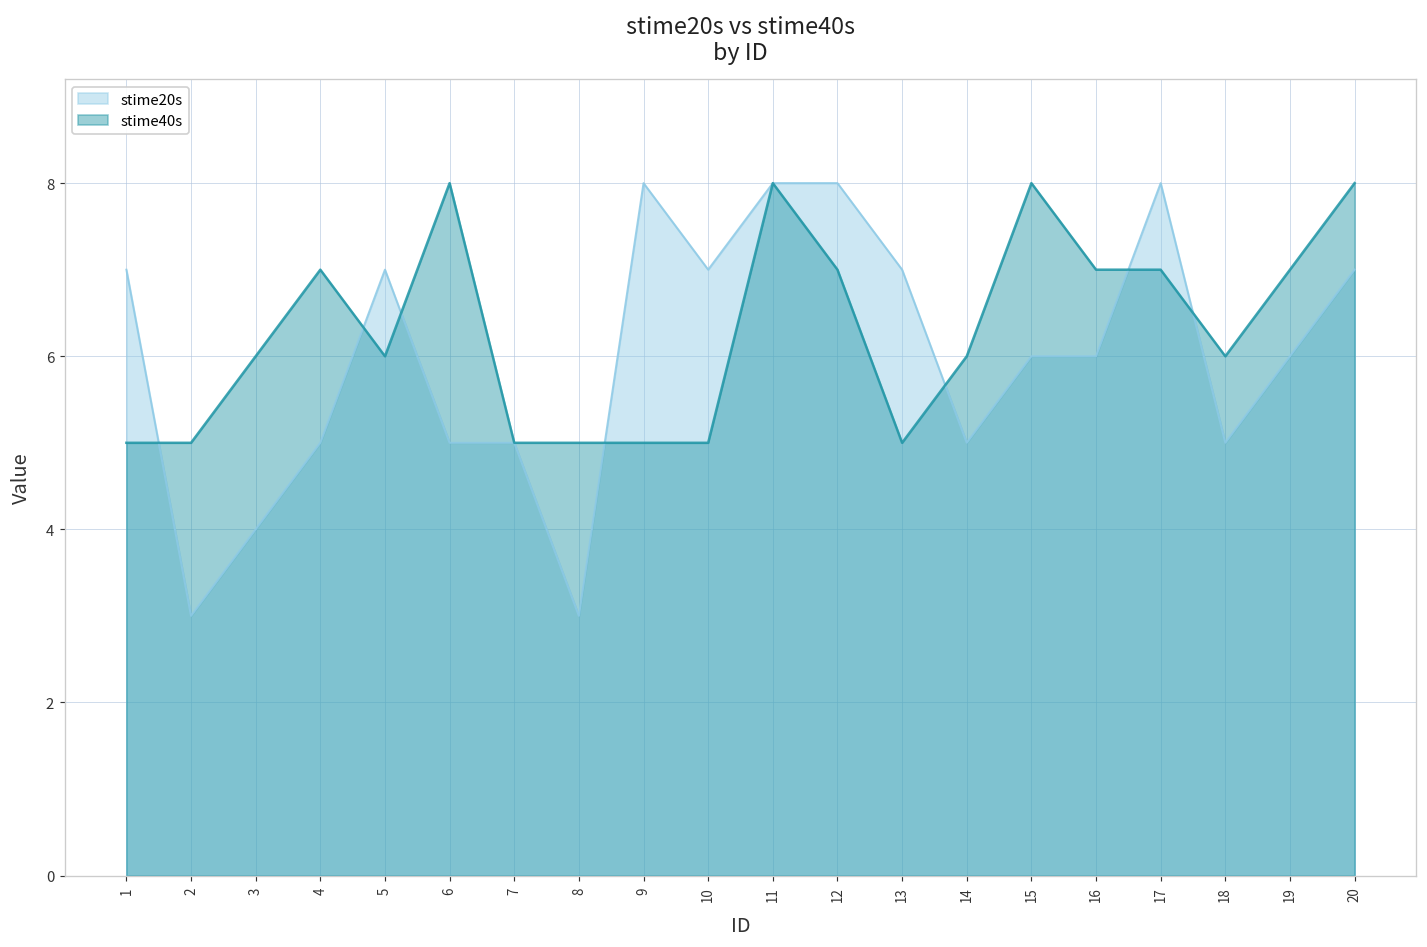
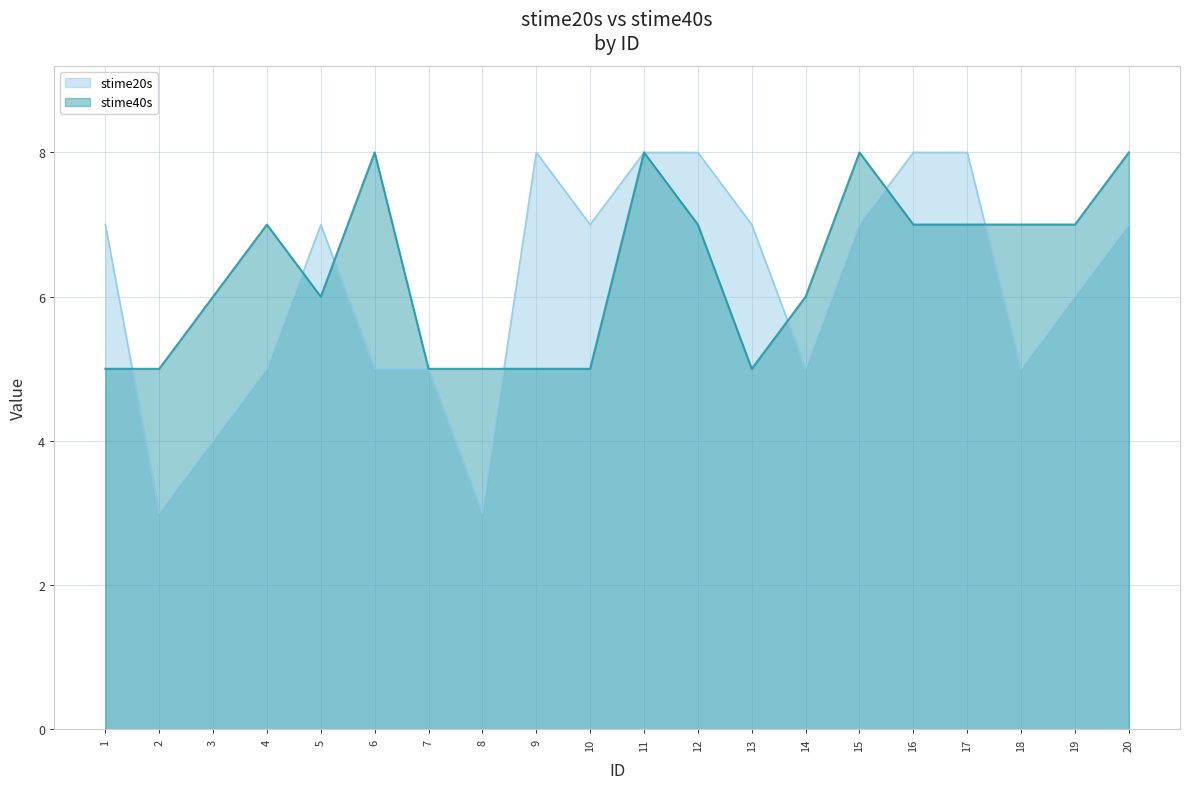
stime20s, 15: 6 -> 7
stime20s, 16: 6 -> 8
stime40s, 18: 6 -> 7
